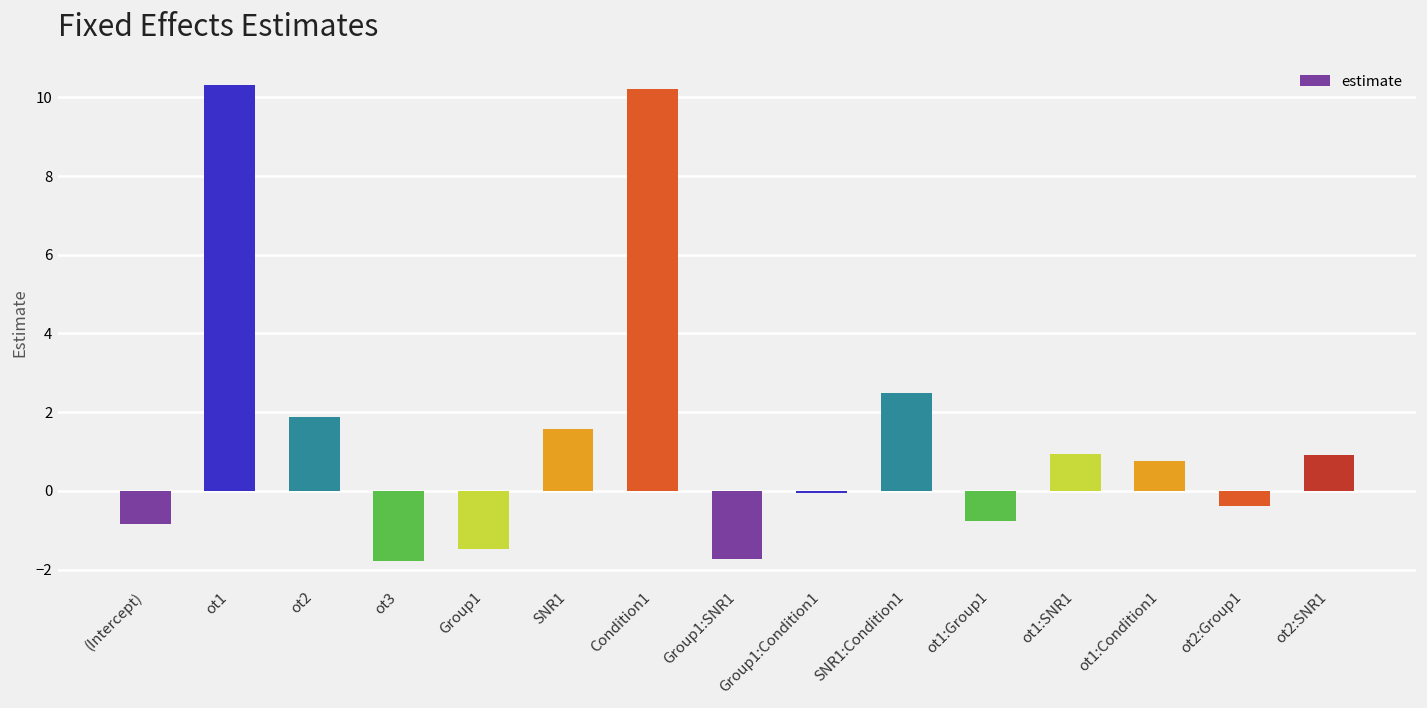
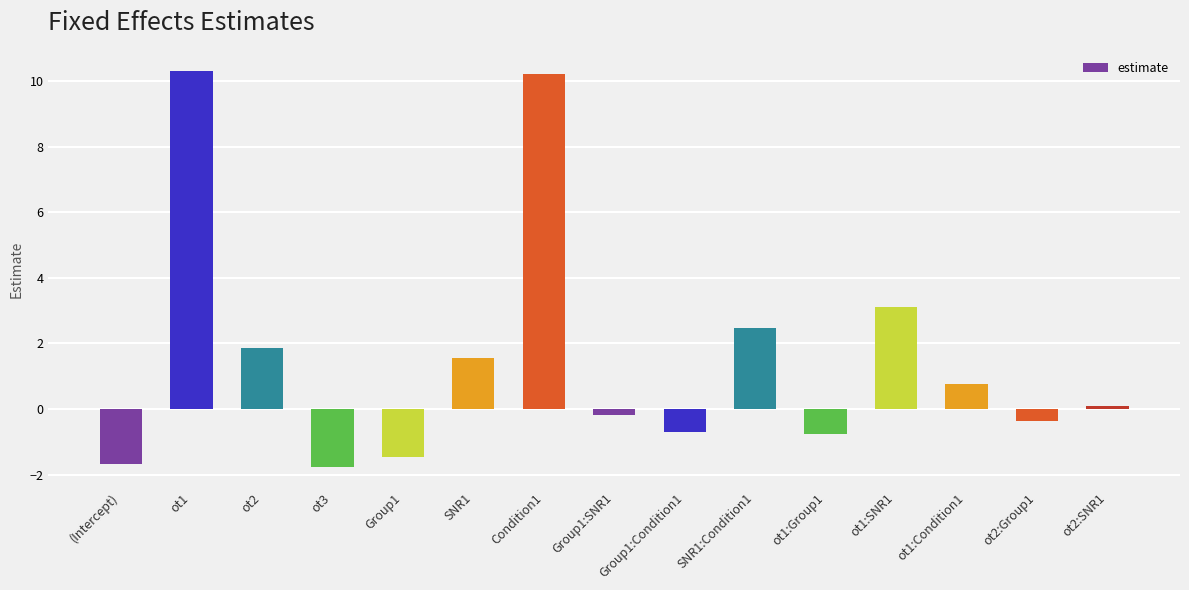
(Intercept): -0.8 -> -1.7
Group1:SNR1: -1.7 -> -0.2
Group1:Condition1: 0.0 -> -0.7
ot1:SNR1: 0.9 -> 3.1
ot2:SNR1: 0.9 -> 0.1
